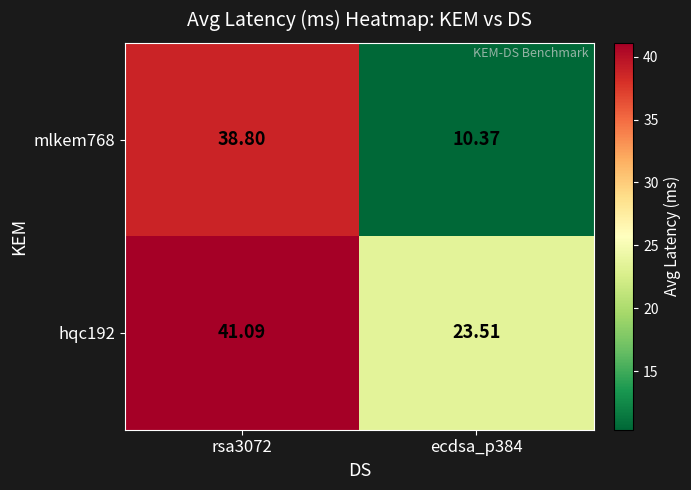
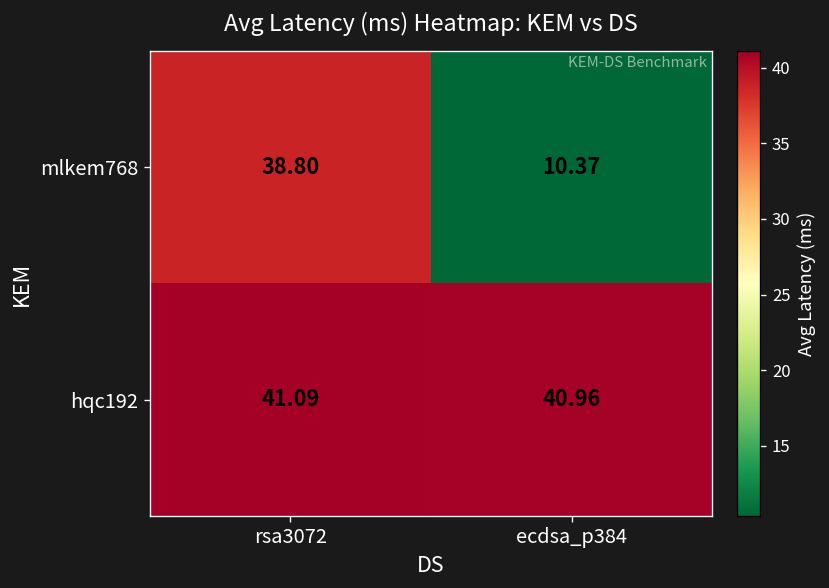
hqc192, ecdsa_p384: 23.51 -> 40.96
